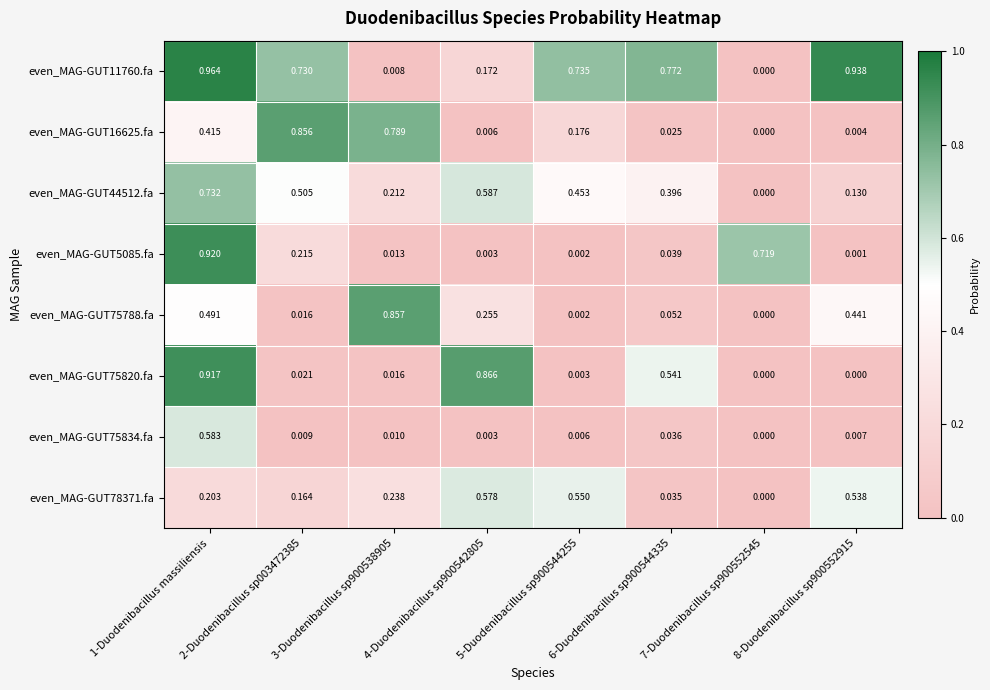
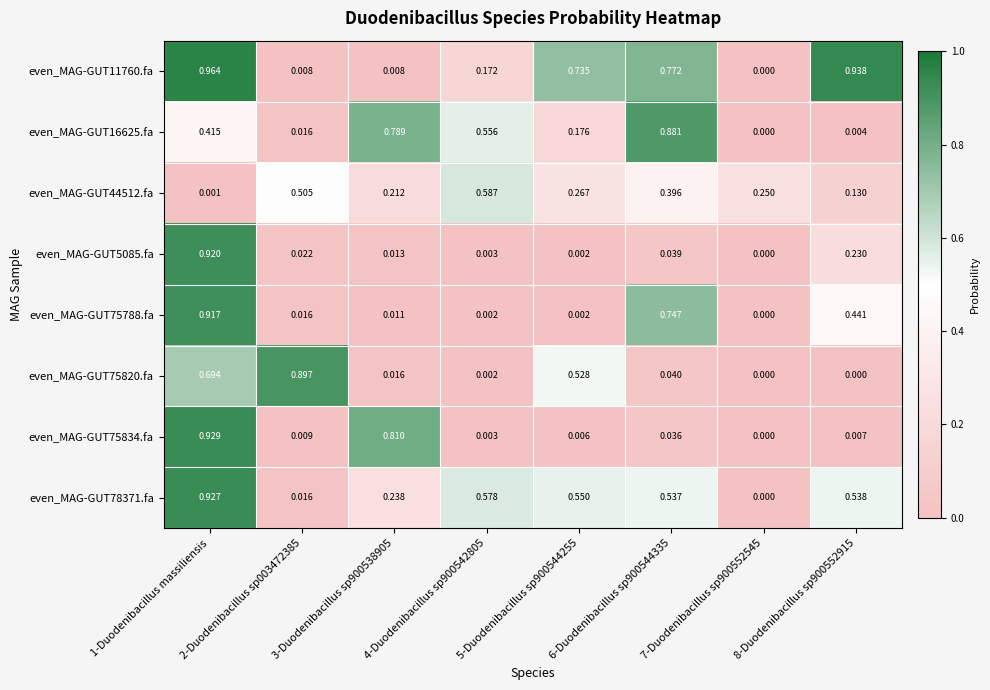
even_MAG-GUT11760.fa, 2-Duodenibacillus sp003472385: 0.730 -> 0.008
even_MAG-GUT16625.fa, 2-Duodenibacillus sp003472385: 0.856 -> 0.016
even_MAG-GUT16625.fa, 4-Duodenibacillus sp900542805: 0.006 -> 0.556
even_MAG-GUT16625.fa, 6-Duodenibacillus sp900544335: 0.025 -> 0.881
even_MAG-GUT44512.fa, 1-Duodenibacillus massiliensis: 0.732 -> 0.001
even_MAG-GUT44512.fa, 5-Duodenibacillus sp900544255: 0.453 -> 0.267
even_MAG-GUT44512.fa, 7-Duodenibacillus sp900552545: 0.000 -> 0.250
even_MAG-GUT5085.fa, 2-Duodenibacillus sp003472385: 0.215 -> 0.022
even_MAG-GUT5085.fa, 7-Duodenibacillus sp900552545: 0.719 -> 0.000
even_MAG-GUT5085.fa, 8-Duodenibacillus sp900552915: 0.001 -> 0.230
even_MAG-GUT75788.fa, 1-Duodenibacillus massiliensis: 0.491 -> 0.917
even_MAG-GUT75788.fa, 3-Duodenibacillus sp900538905: 0.857 -> 0.011
even_MAG-GUT75788.fa, 4-Duodenibacillus sp900542805: 0.255 -> 0.002
even_MAG-GUT75788.fa, 6-Duodenibacillus sp900544335: 0.052 -> 0.747
even_MAG-GUT75820.fa, 1-Duodenibacillus massiliensis: 0.917 -> 0.694
even_MAG-GUT75820.fa, 2-Duodenibacillus sp003472385: 0.021 -> 0.897
even_MAG-GUT75820.fa, 4-Duodenibacillus sp900542805: 0.866 -> 0.002
even_MAG-GUT75820.fa, 5-Duodenibacillus sp900544255: 0.003 -> 0.528
even_MAG-GUT75820.fa, 6-Duodenibacillus sp900544335: 0.541 -> 0.040
even_MAG-GUT75834.fa, 1-Duodenibacillus massiliensis: 0.583 -> 0.929
even_MAG-GUT75834.fa, 3-Duodenibacillus sp900538905: 0.010 -> 0.810
even_MAG-GUT78371.fa, 1-Duodenibacillus massiliensis: 0.203 -> 0.927
even_MAG-GUT78371.fa, 2-Duodenibacillus sp003472385: 0.164 -> 0.016
even_MAG-GUT78371.fa, 6-Duodenibacillus sp900544335: 0.035 -> 0.537
